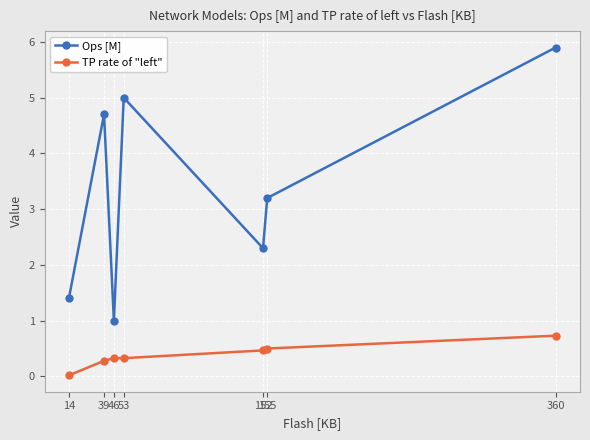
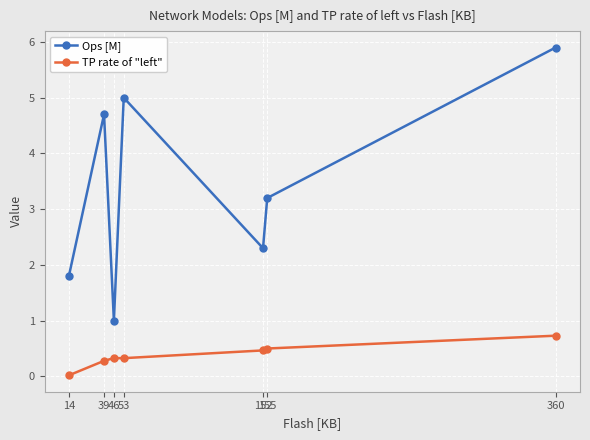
Ops [M], 14: 1.4 -> 1.8
